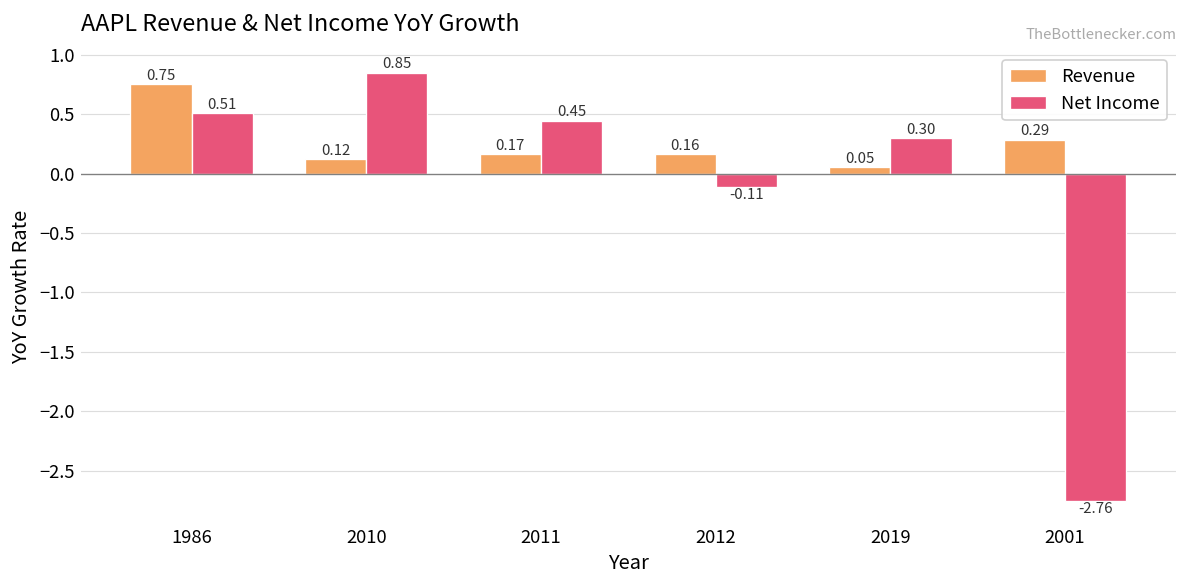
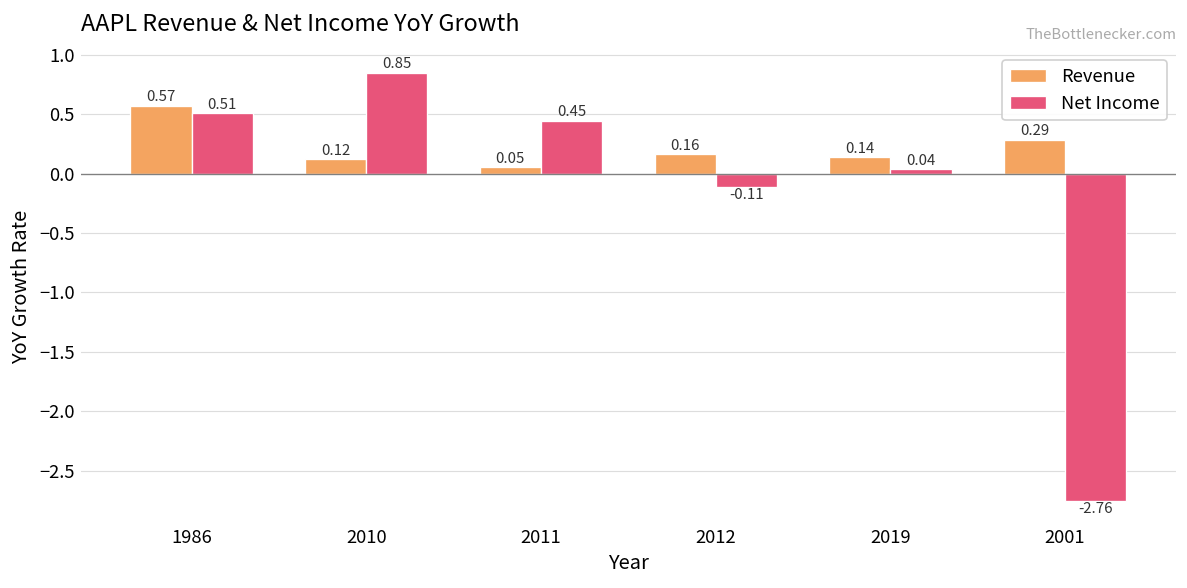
Revenue, 1986: 0.75 -> 0.57
Revenue, 2011: 0.17 -> 0.05
Revenue, 2019: 0.05 -> 0.14
Net Income, 2019: 0.30 -> 0.04
